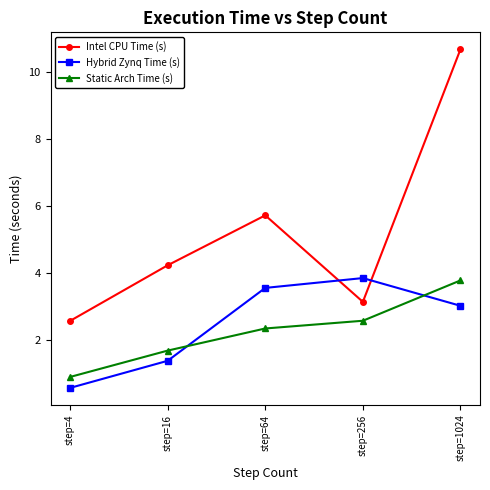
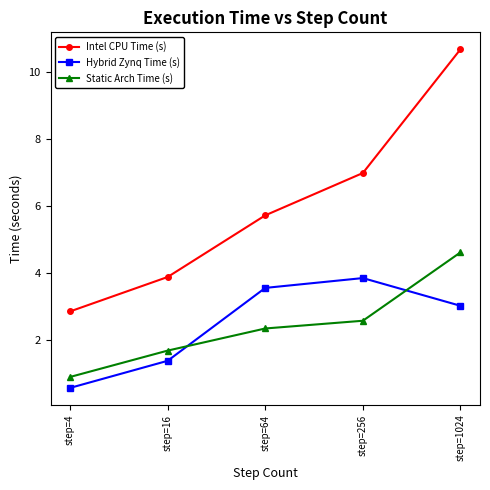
Intel CPU Time (s), step=4: 2.6 -> 2.9
Intel CPU Time (s), step=16: 4.2 -> 3.9
Intel CPU Time (s), step=256: 3.1 -> 7.0
Static Arch Time (s), step=1024: 3.8 -> 4.6
